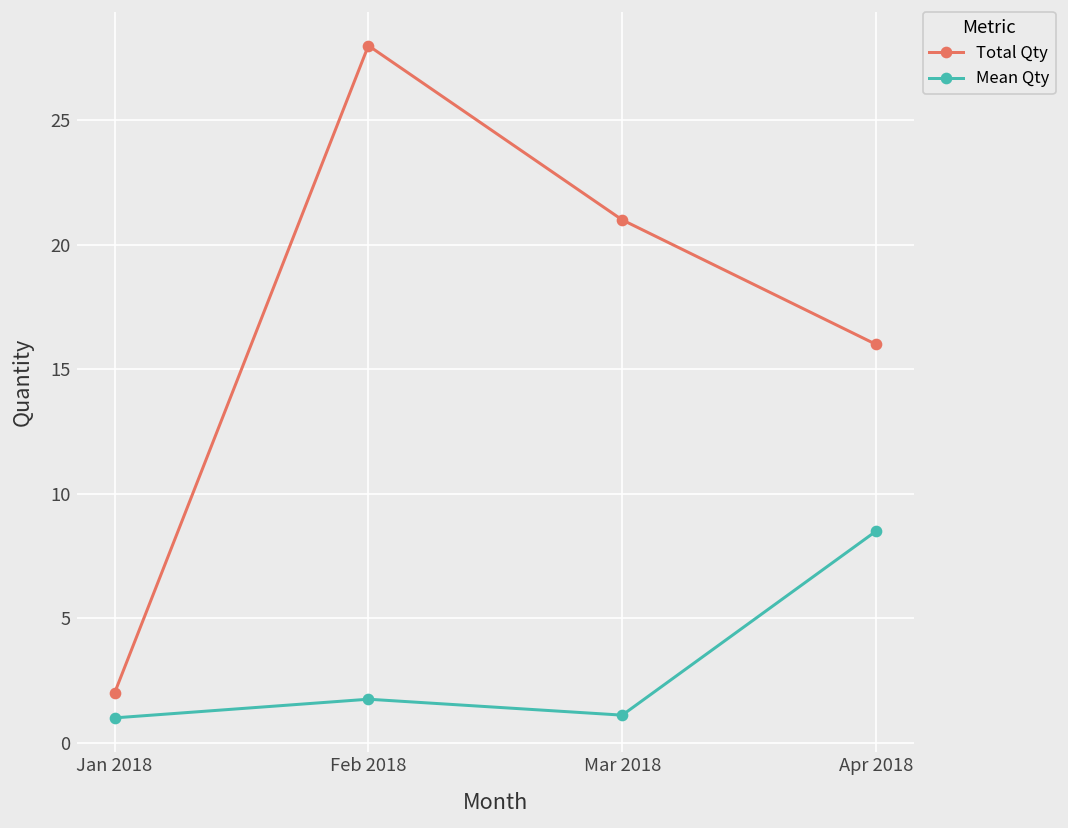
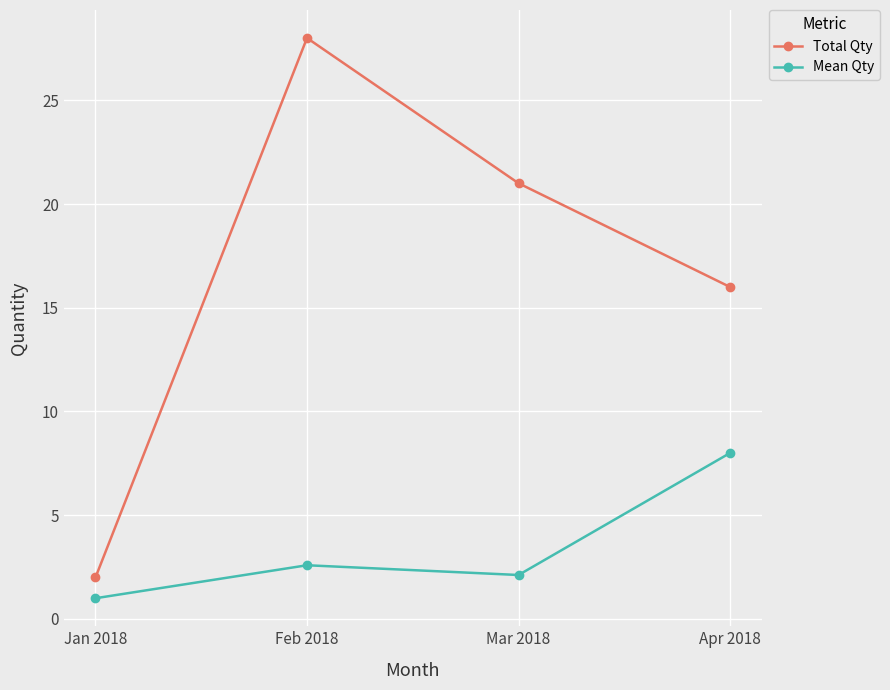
Mean Qty, Feb 2018: 1.8 -> 2.6
Mean Qty, Mar 2018: 1.1 -> 2.1
Mean Qty, Apr 2018: 8.5 -> 8.0
